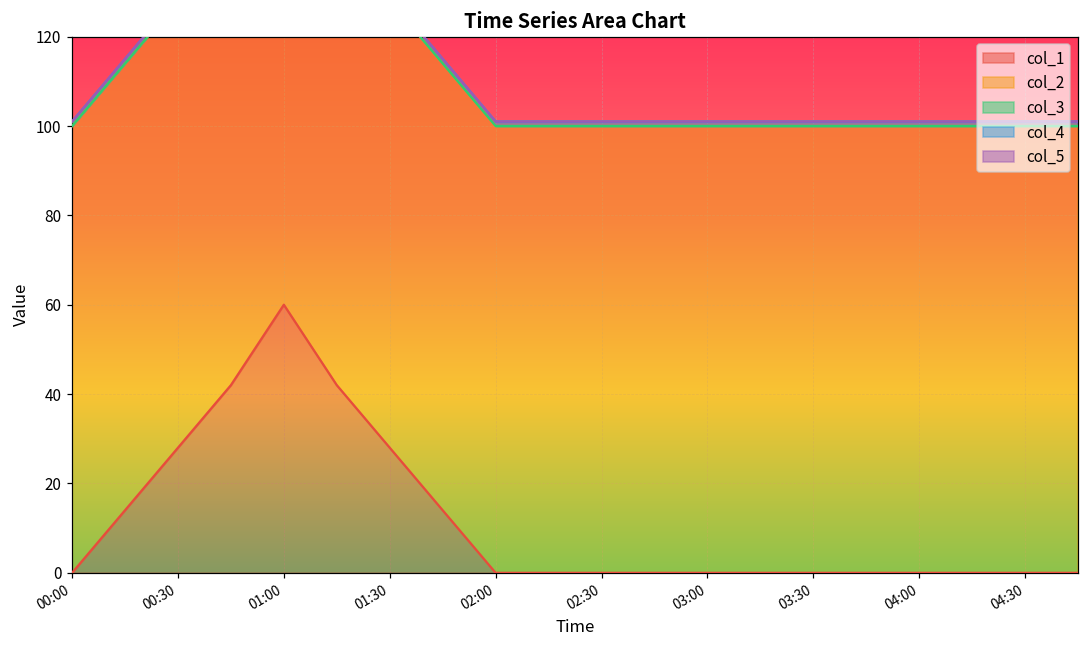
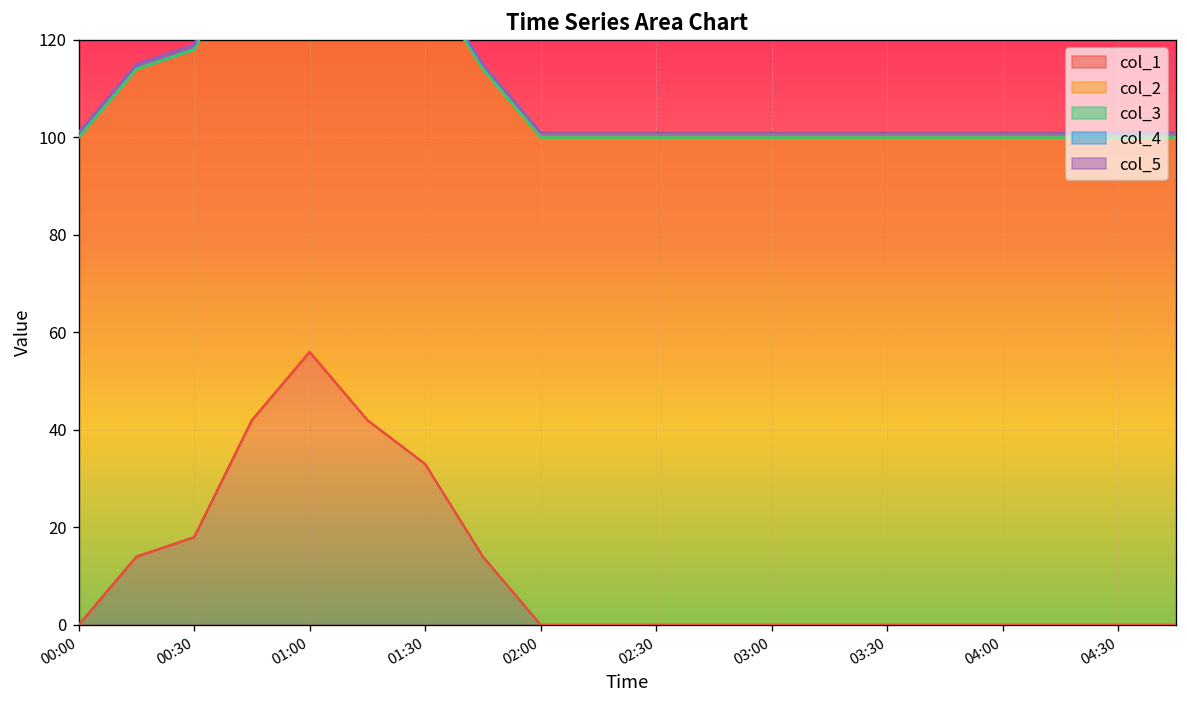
col_1, 00:30: 28 -> 18
col_1, 01:00: 60 -> 56
col_1, 01:30: 28 -> 33
